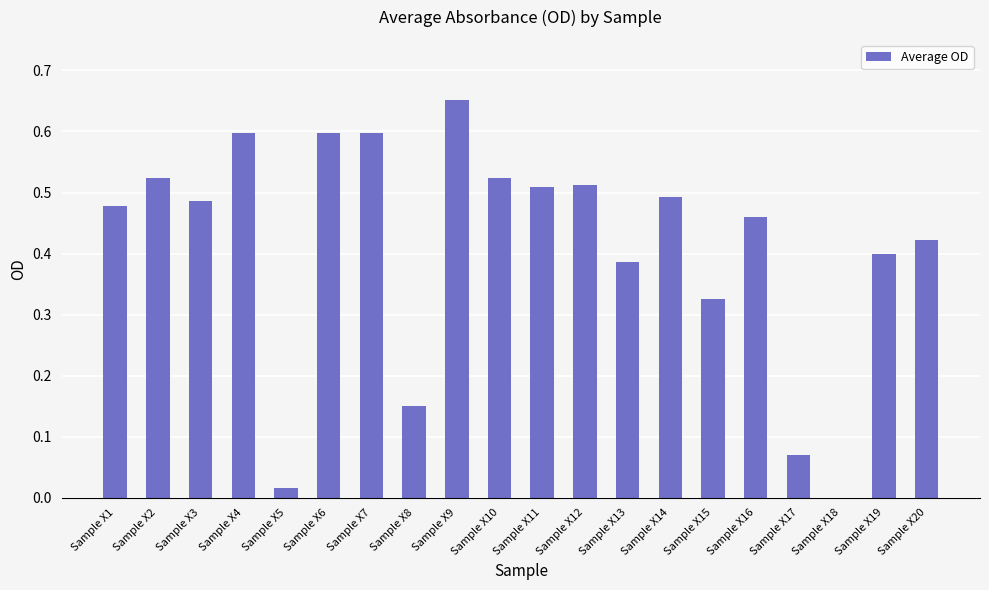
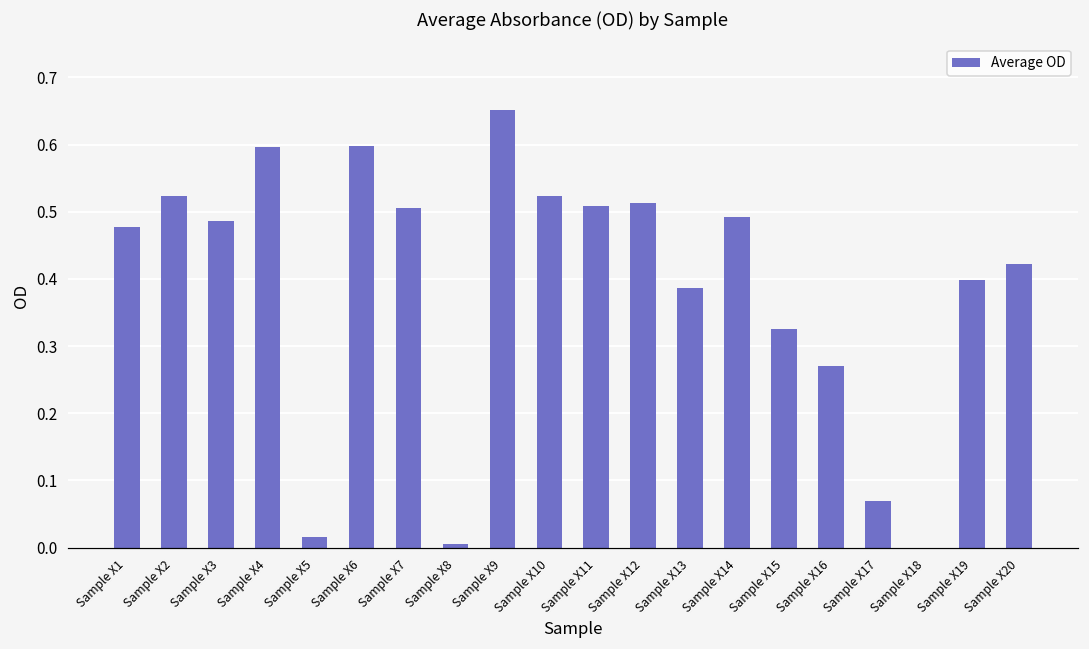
Sample X7: 0.60 -> 0.51
Sample X8: 0.15 -> 0.01
Sample X16: 0.46 -> 0.27
